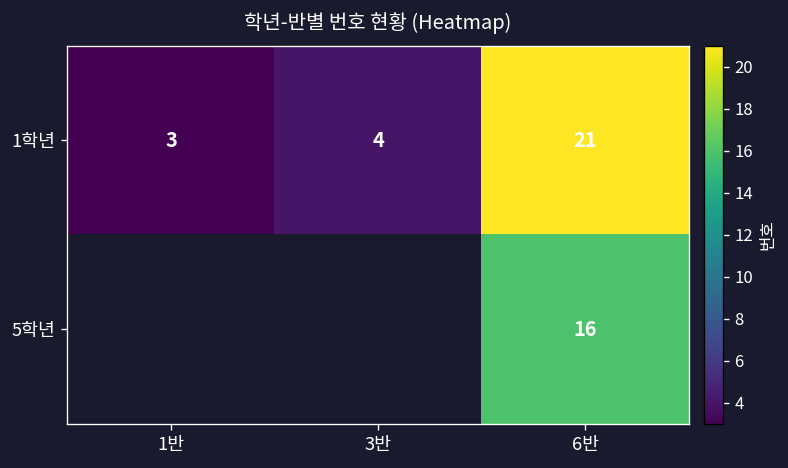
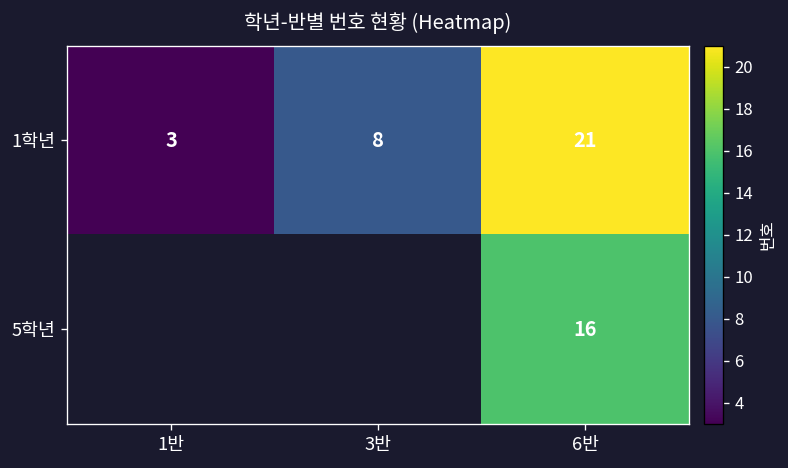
1학년, 3반: 4 -> 8
